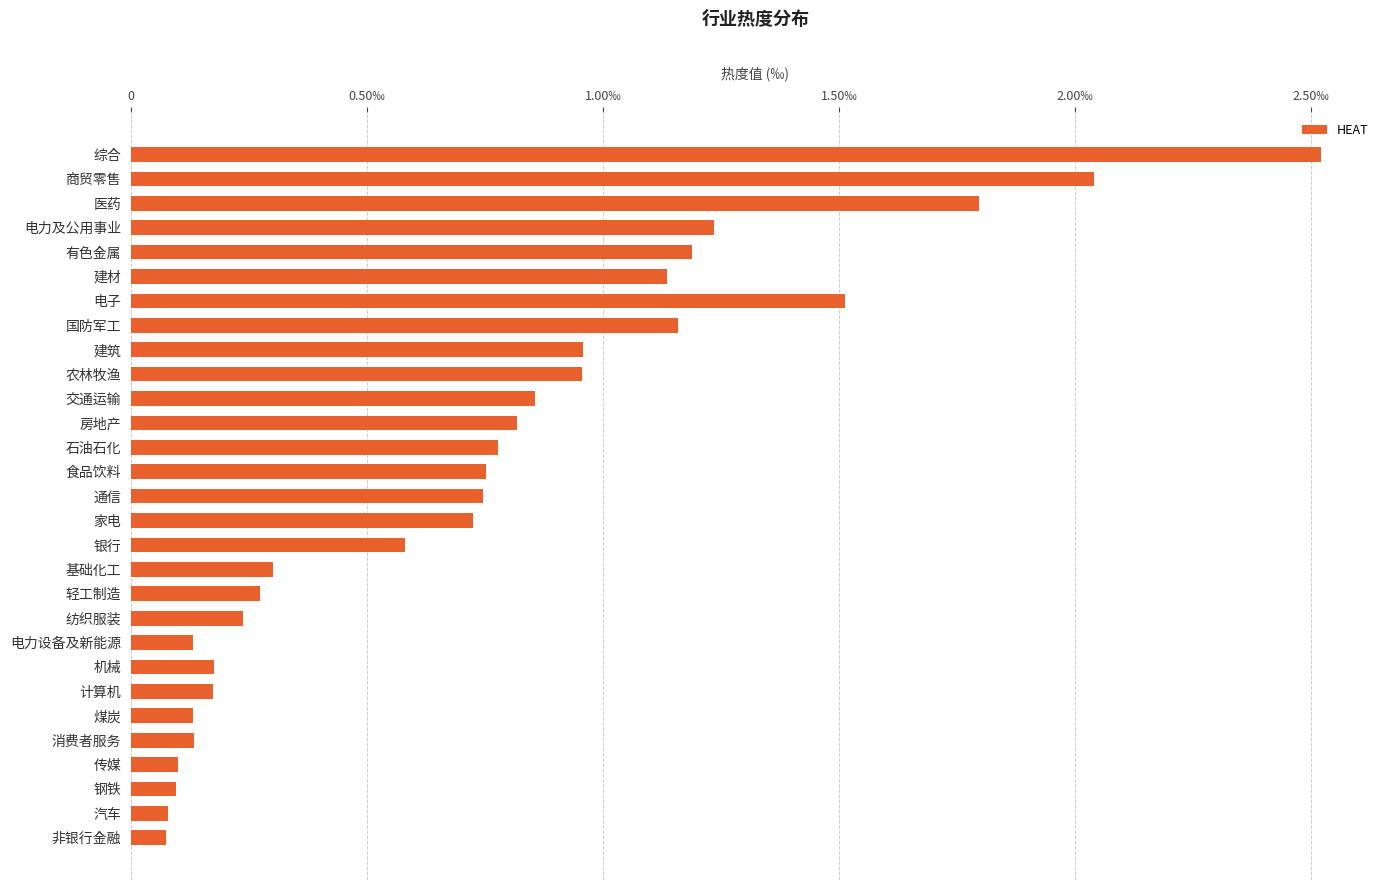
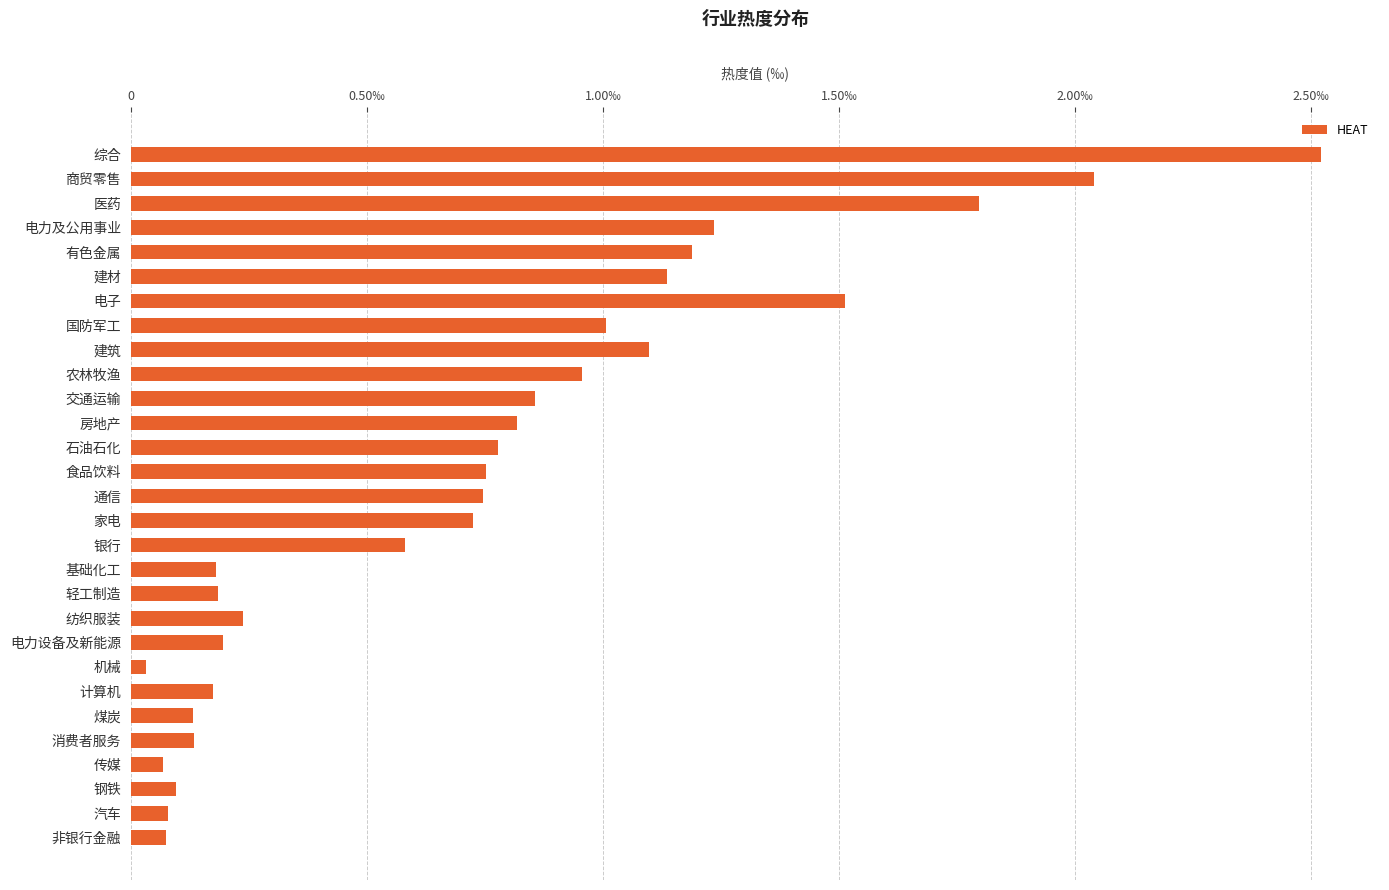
国防军工: 1.16‰ -> 1.01‰
建筑: 0.96‰ -> 1.10‰
基础化工: 0.30‰ -> 0.18‰
轻工制造: 0.27‰ -> 0.18‰
电力设备及新能源: 0.13‰ -> 0.20‰
机械: 0.18‰ -> 0.03‰
传媒: 0.10‰ -> 0.07‰
